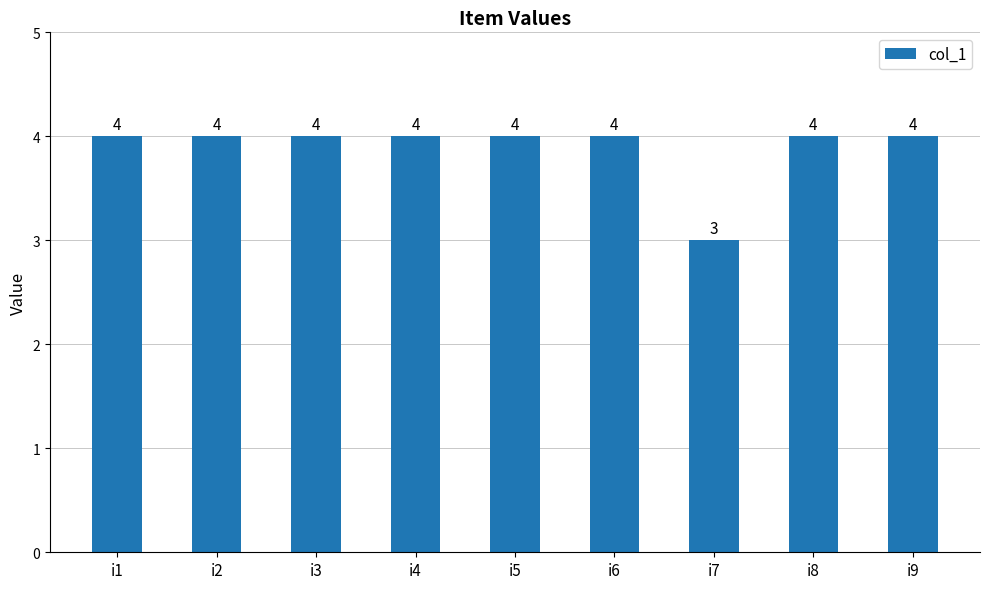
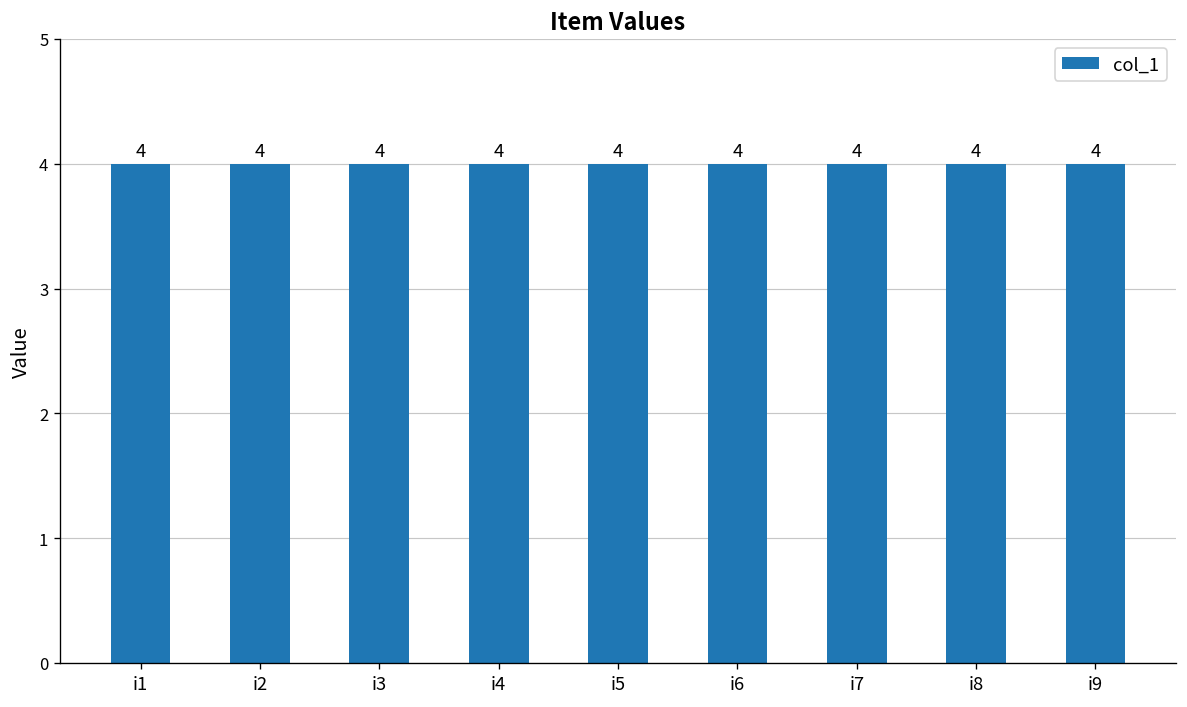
i7: 3 -> 4
